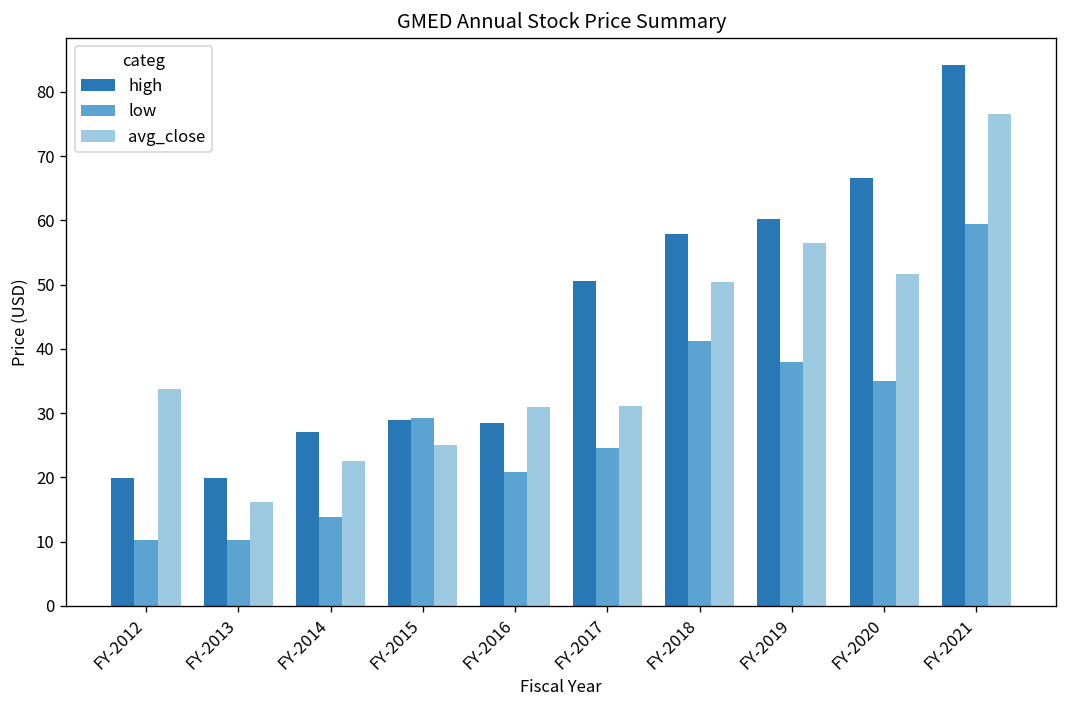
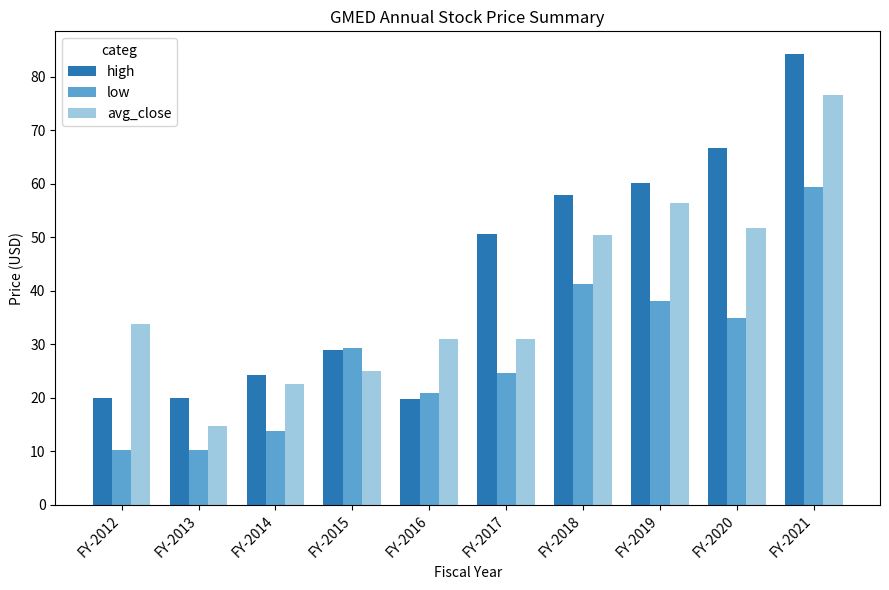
avg_close, FY-2013: 16 -> 15
high, FY-2014: 27 -> 24
high, FY-2016: 28 -> 20
